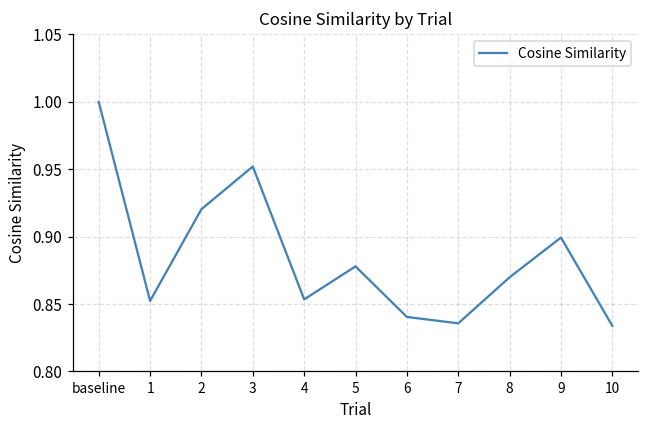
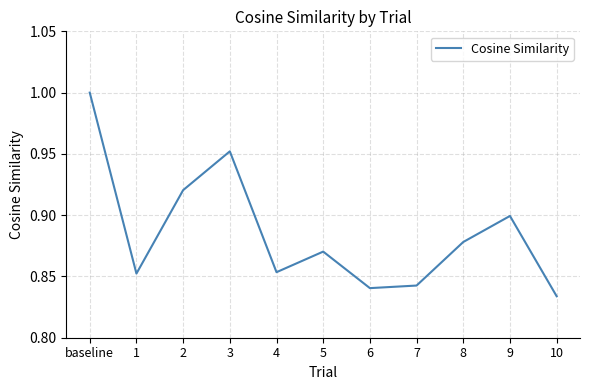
5: 0.878 -> 0.870
7: 0.836 -> 0.843
8: 0.870 -> 0.878
